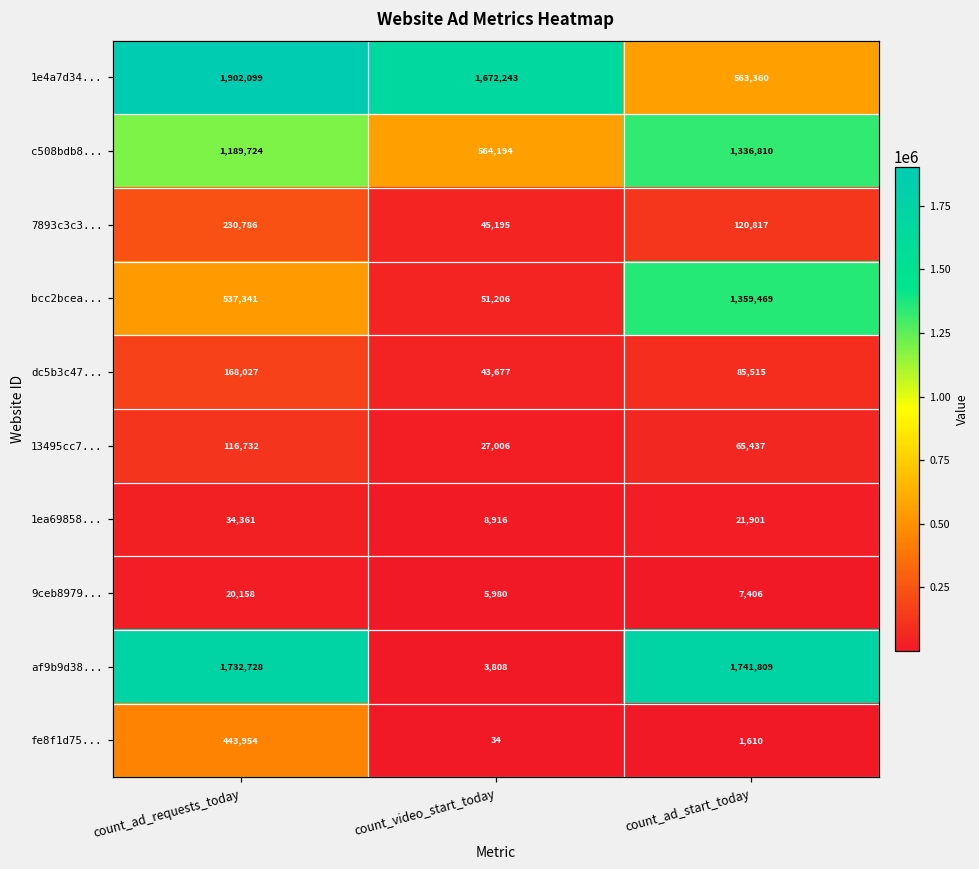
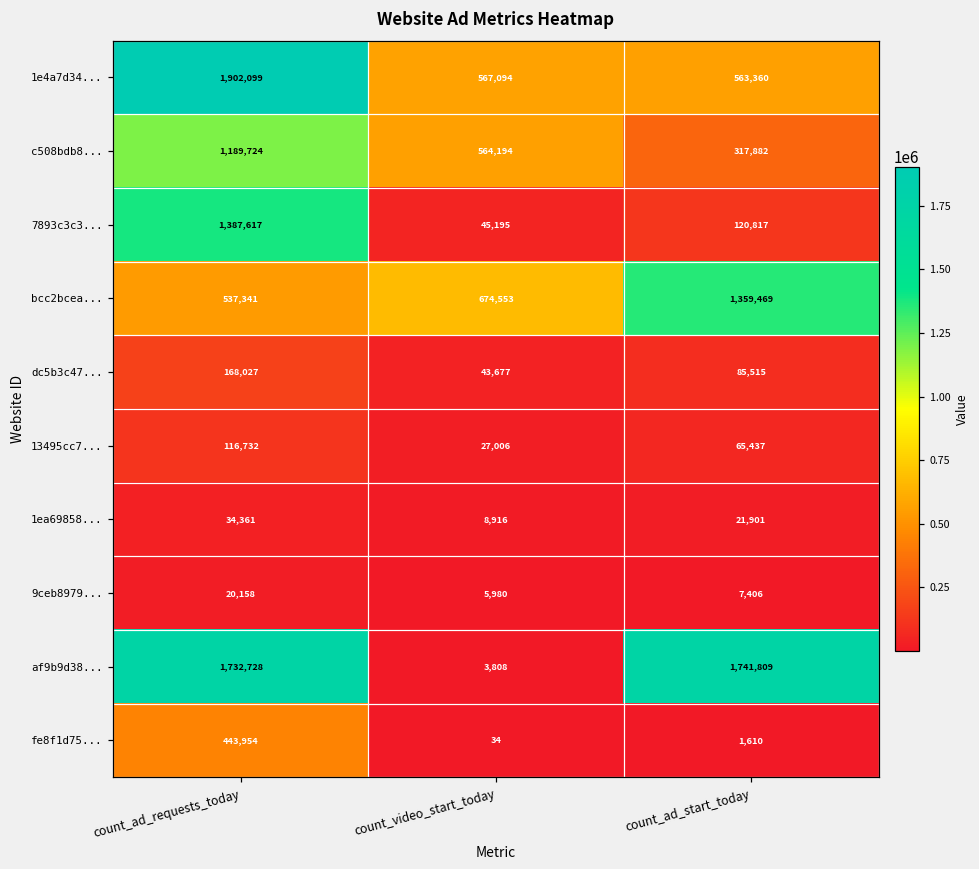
1e4a7d34..., count_video_start_today: 1,672,243 -> 567,094
c508bdb8..., count_ad_start_today: 1,336,810 -> 317,882
7893c3c3..., count_ad_requests_today: 230,786 -> 1,387,617
bcc2bcea..., count_video_start_today: 51,206 -> 674,553
